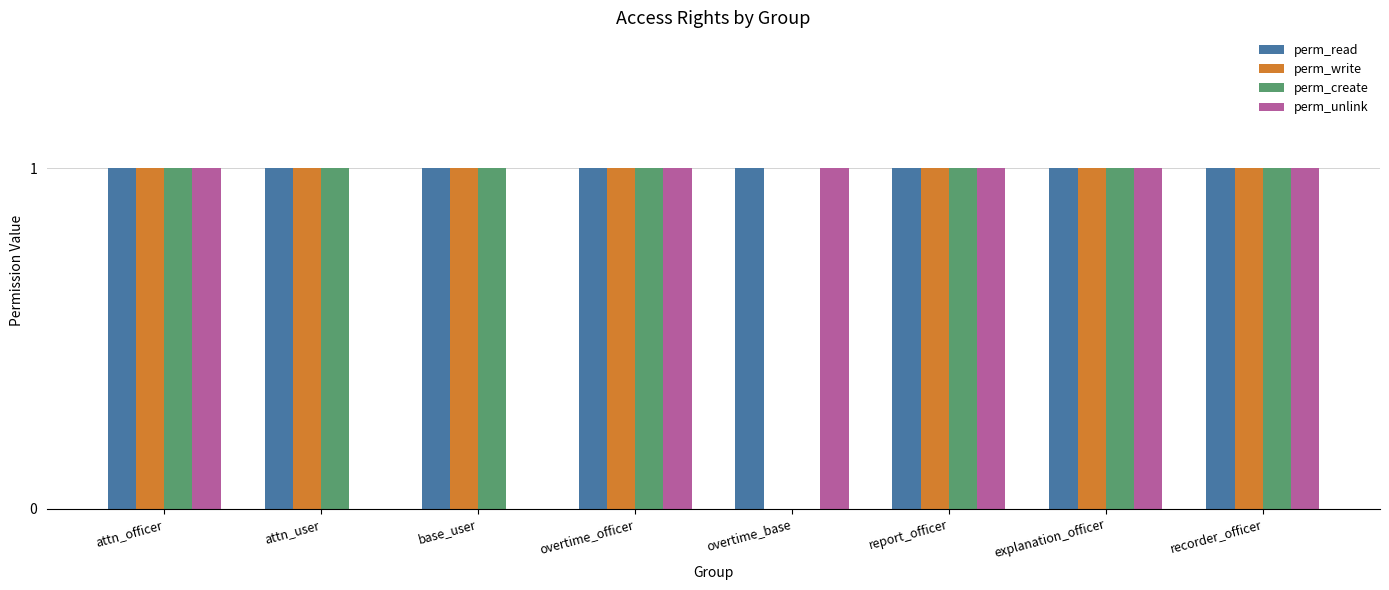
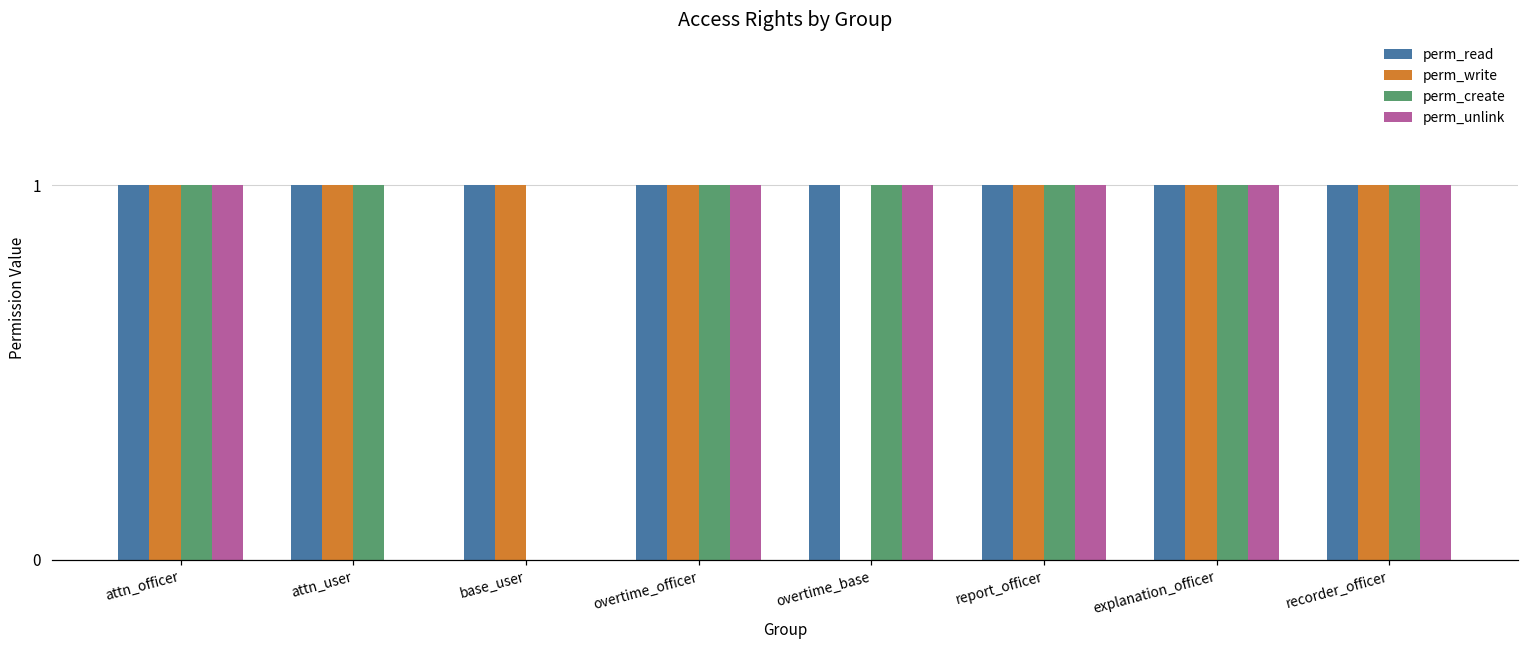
perm_create, base_user: 1 -> 0
perm_create, overtime_base: 0 -> 1
